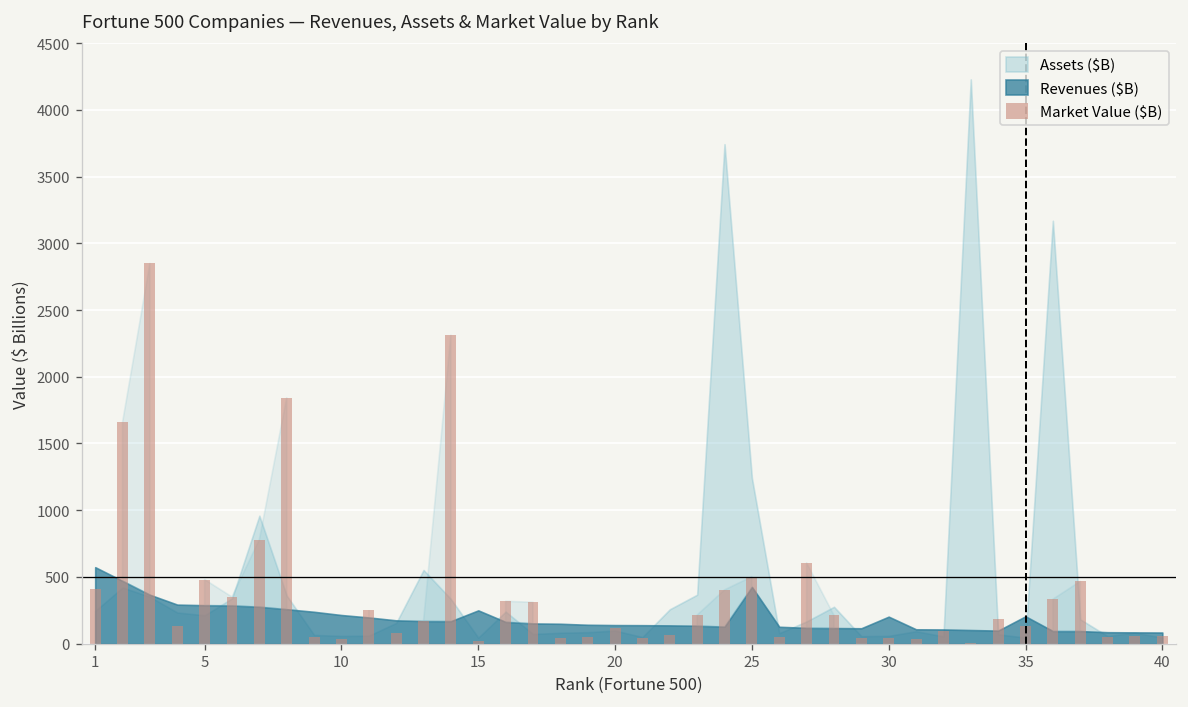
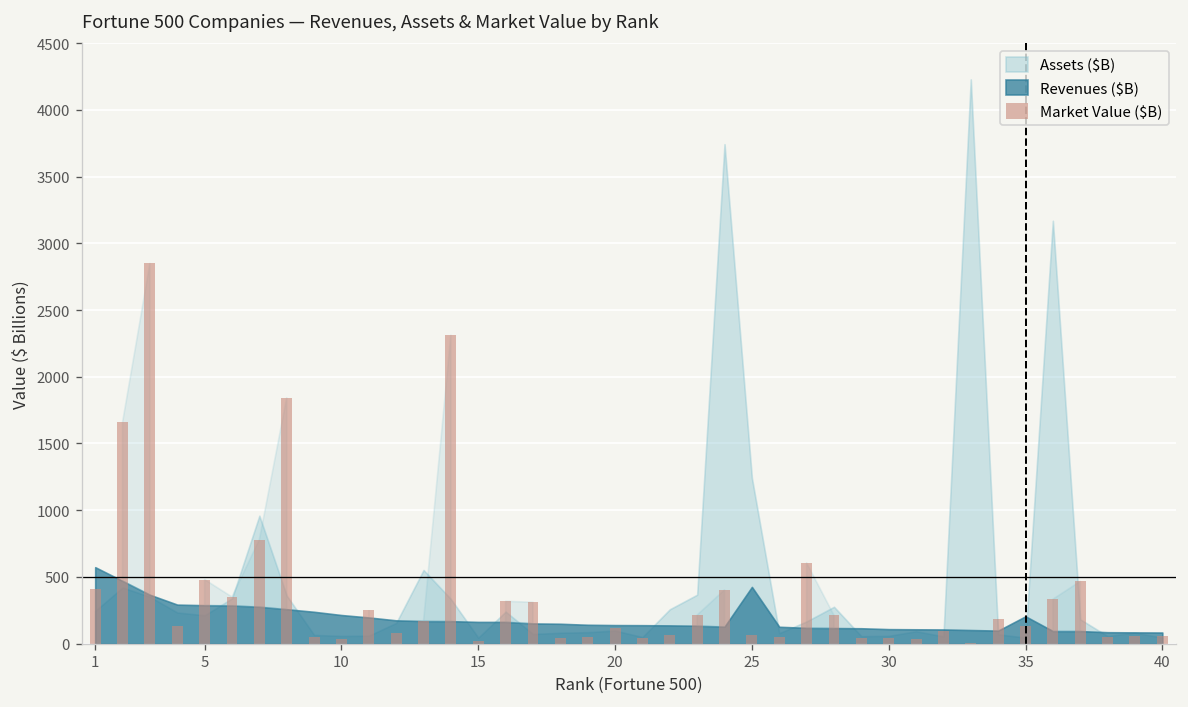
Revenues ($B), 15: 250 -> 160
Market Value ($B), 25: 500 -> 60
Revenues ($B), 30: 200 -> 110
